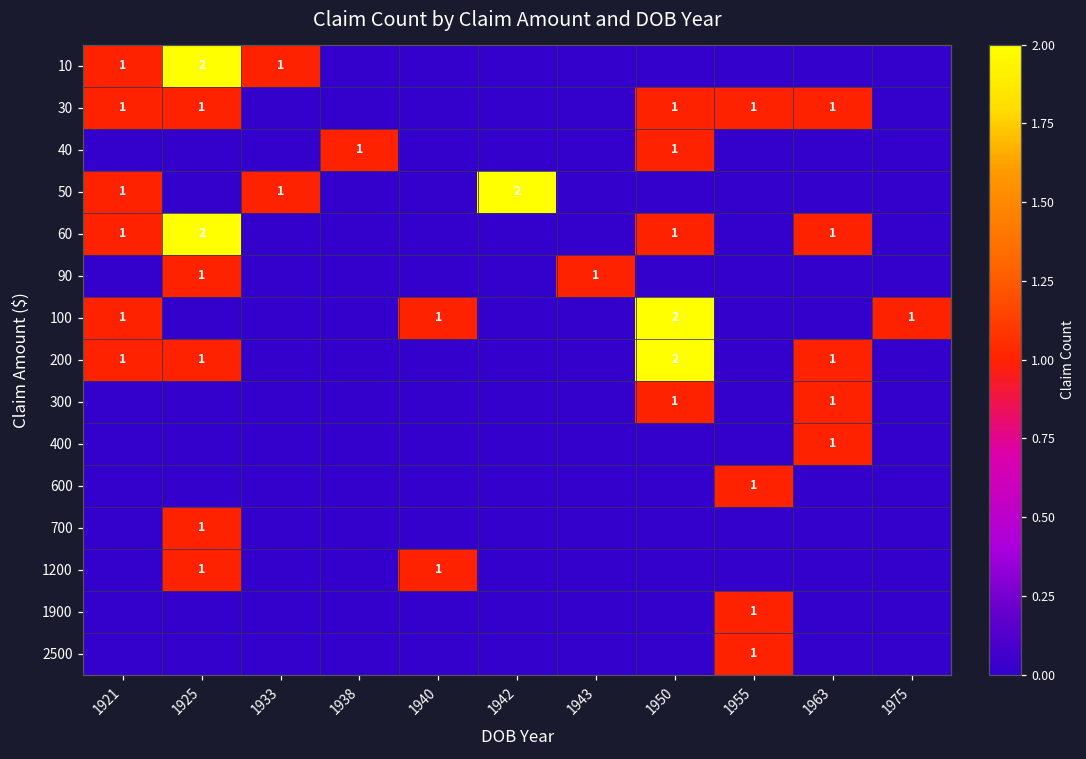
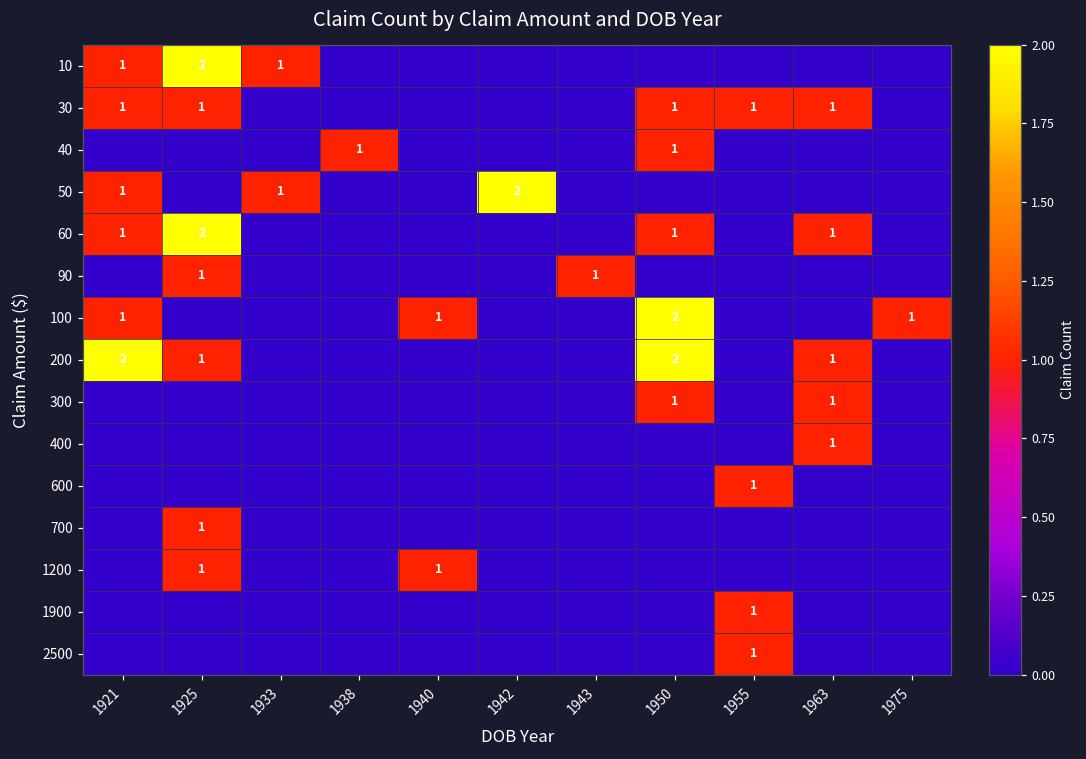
200, 1921: 1 -> 2
